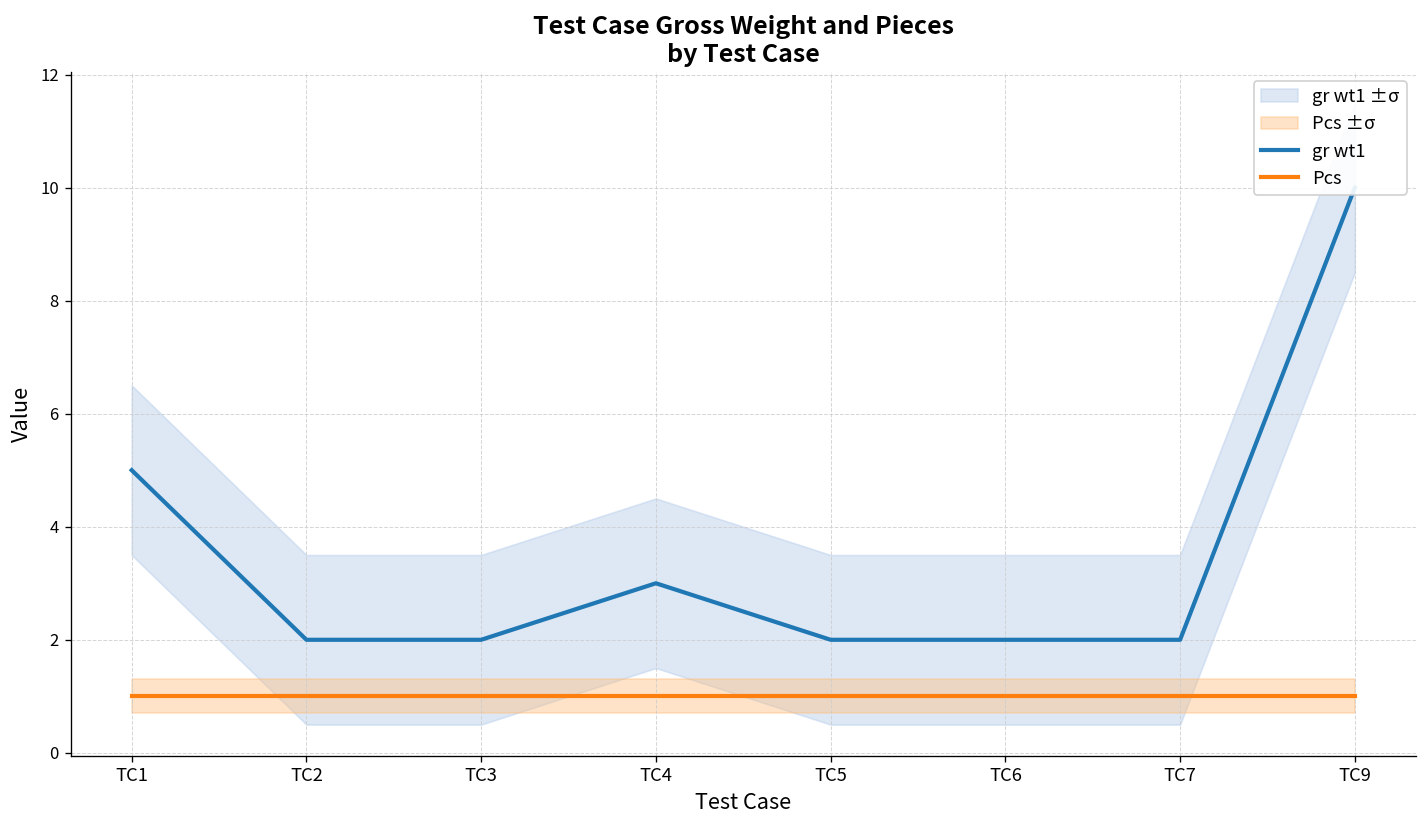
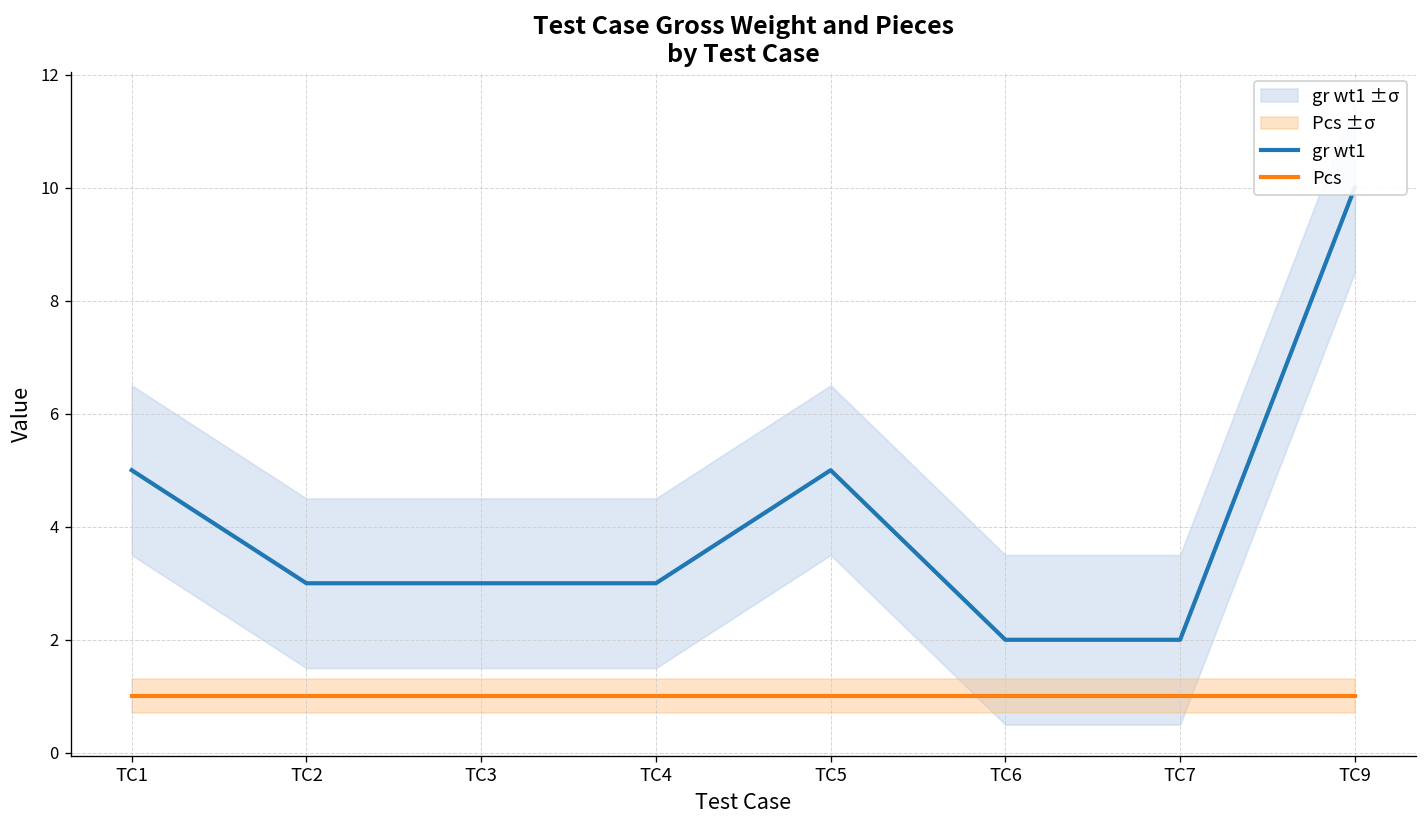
gr wt1, TC2: 2 -> 3
gr wt1, TC3: 2 -> 3
gr wt1, TC5: 2 -> 5
